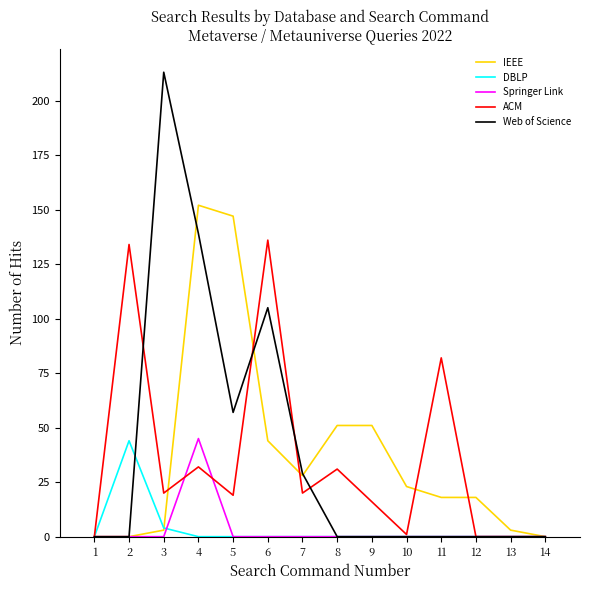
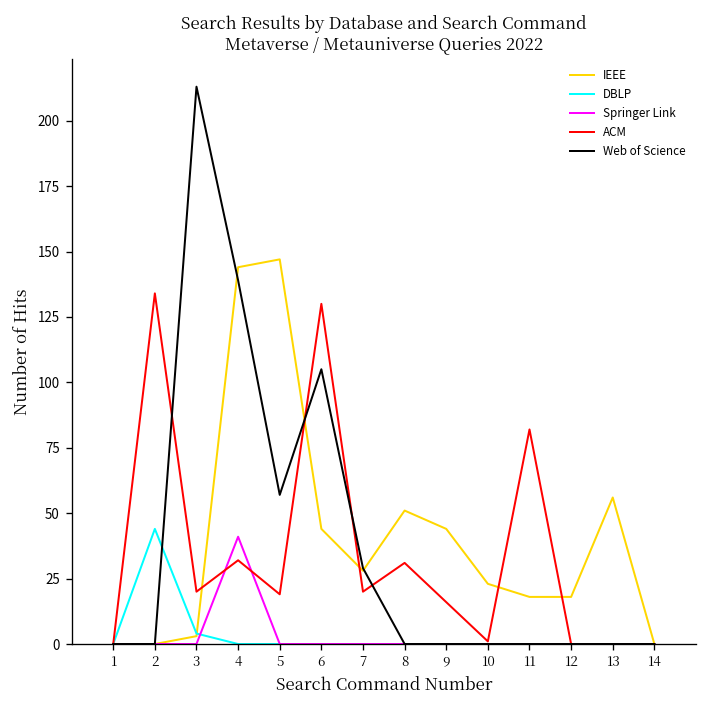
IEEE, 4: 152 -> 144
Springer Link, 4: 45 -> 41
ACM, 6: 136 -> 130
IEEE, 9: 51 -> 44
IEEE, 13: 3 -> 56
